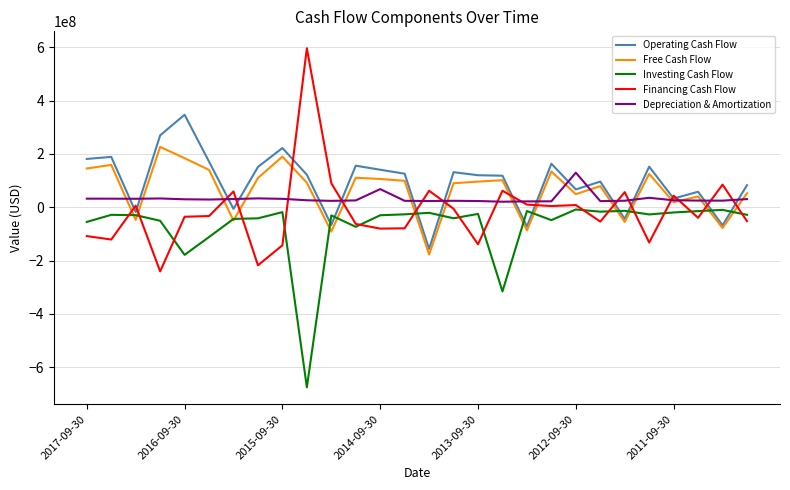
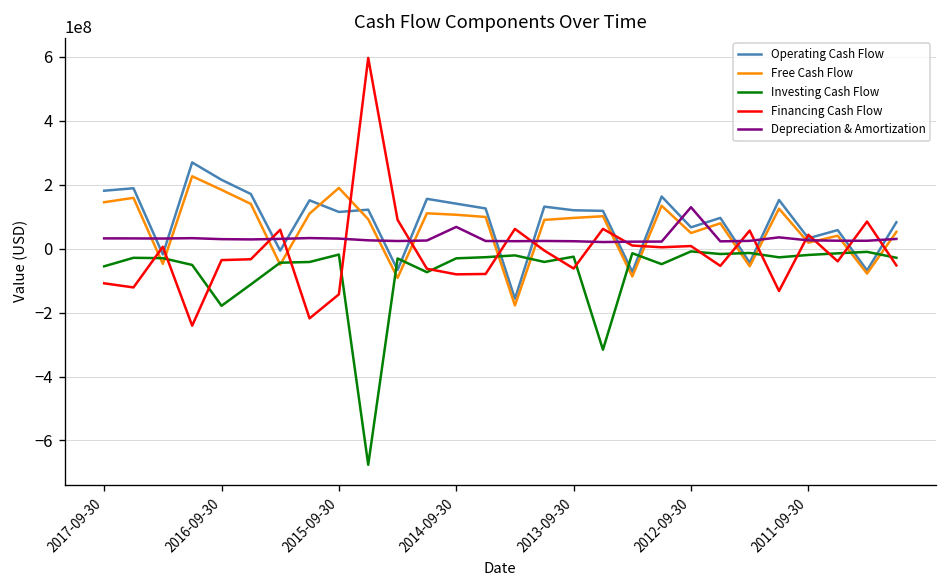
Operating Cash Flow, 2016-09-30: 350000000 -> 220000000
Operating Cash Flow, 2015-09-30: 220000000 -> 110000000
Financing Cash Flow, 2013-09-30: -140000000 -> -60000000
